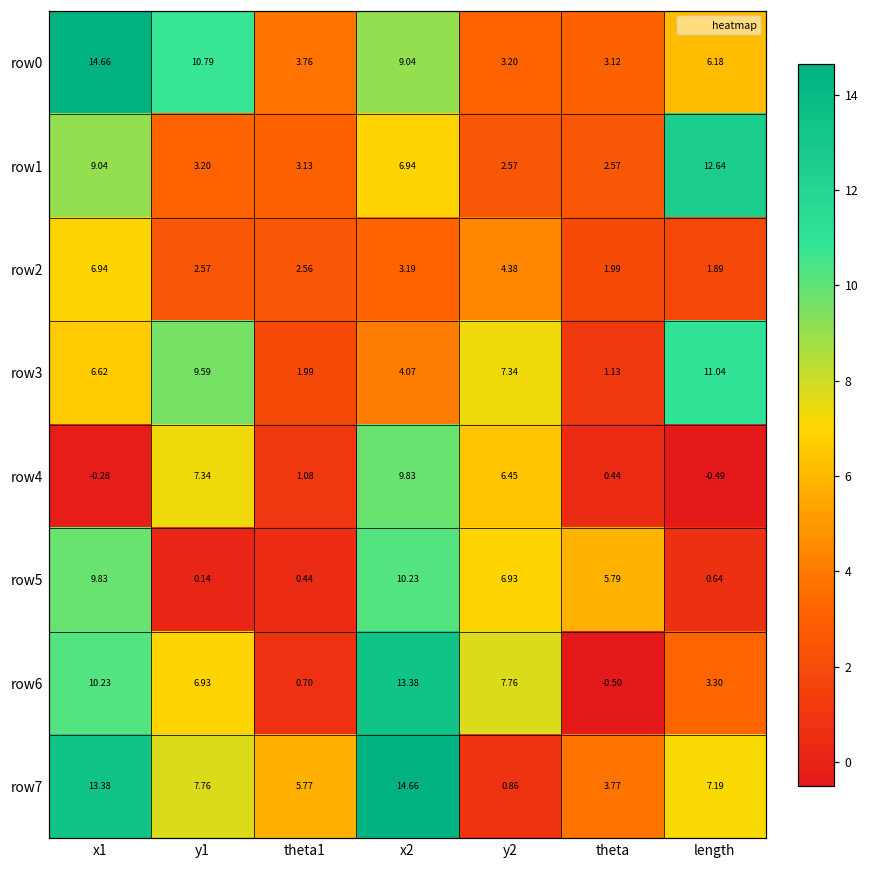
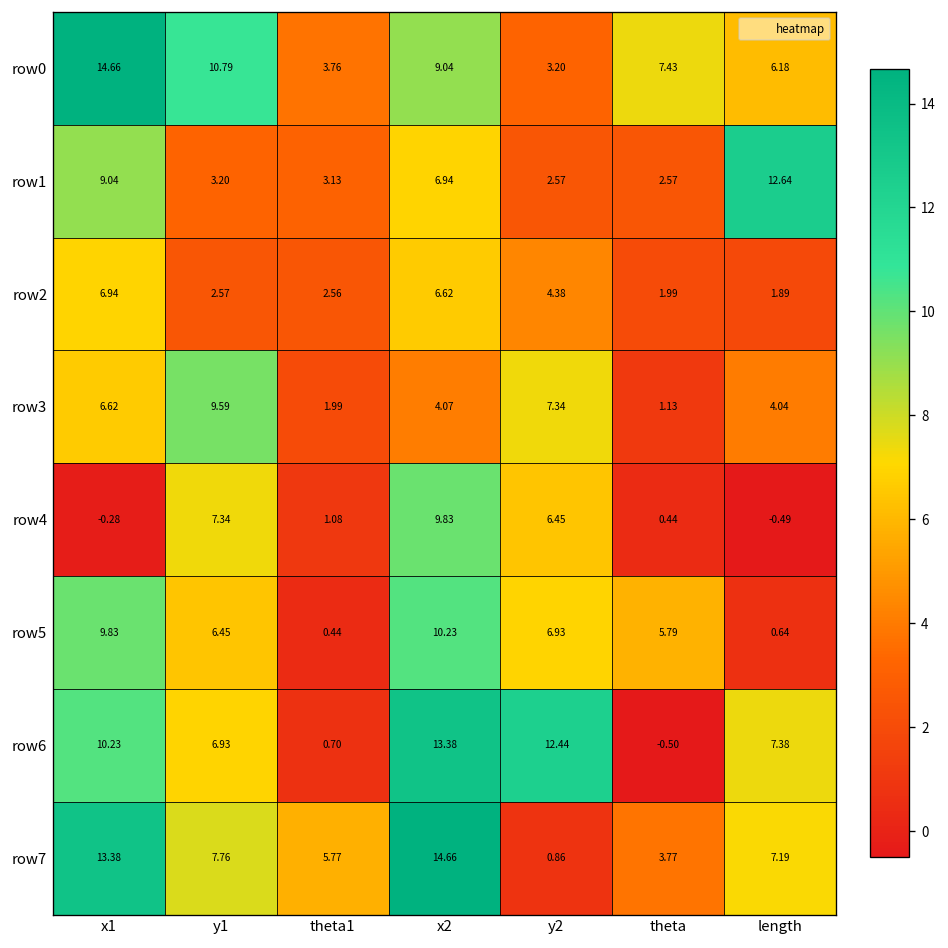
row0, theta: 3.12 -> 7.43
row2, x2: 3.19 -> 6.62
row3, length: 11.04 -> 4.04
row5, y1: 0.14 -> 6.45
row6, y2: 7.76 -> 12.44
row6, length: 3.30 -> 7.38
